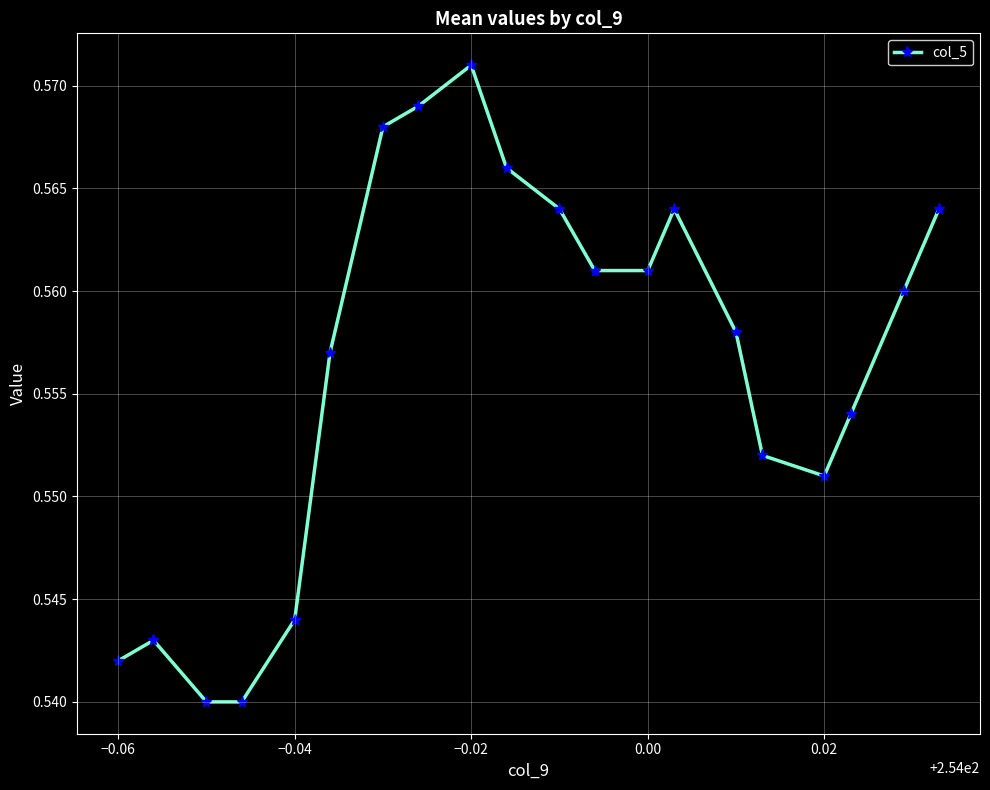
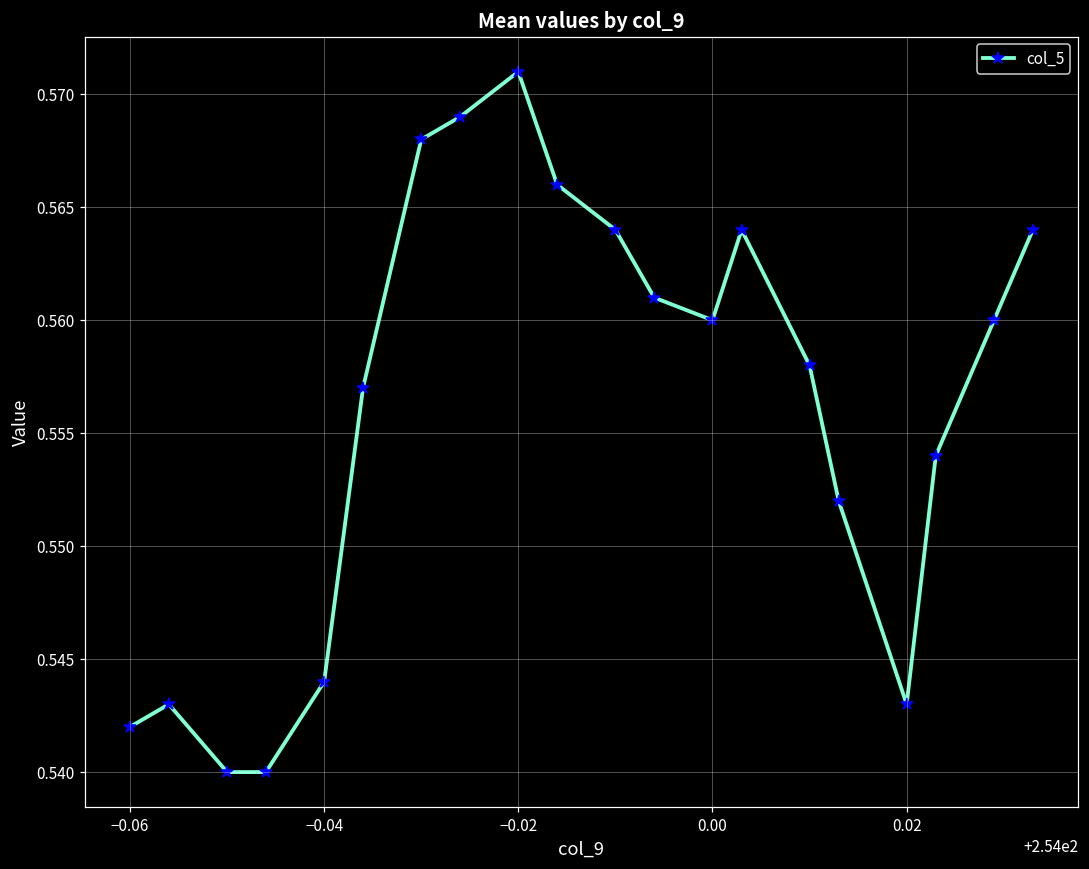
0.00: 0.561 -> 0.560
0.02: 0.551 -> 0.543
